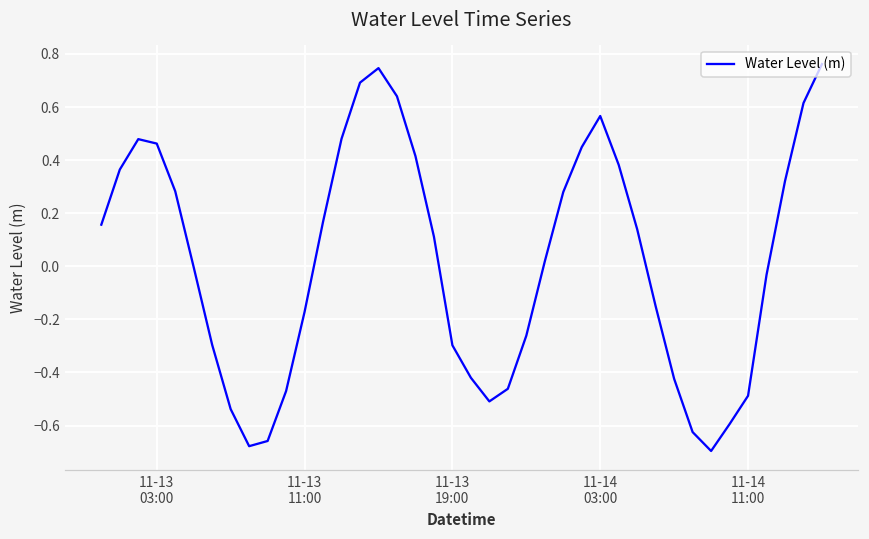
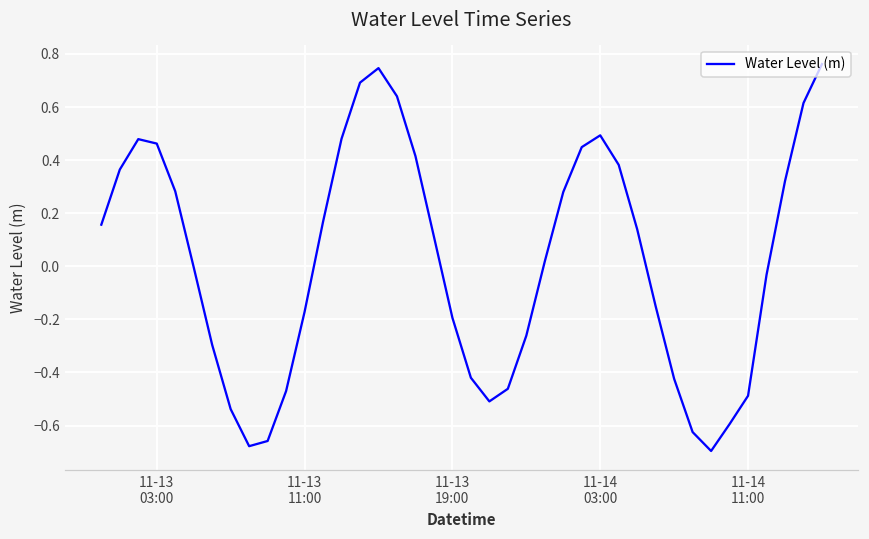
11-13 19:00: -0.30 -> -0.19
11-14 03:00: 0.57 -> 0.49
